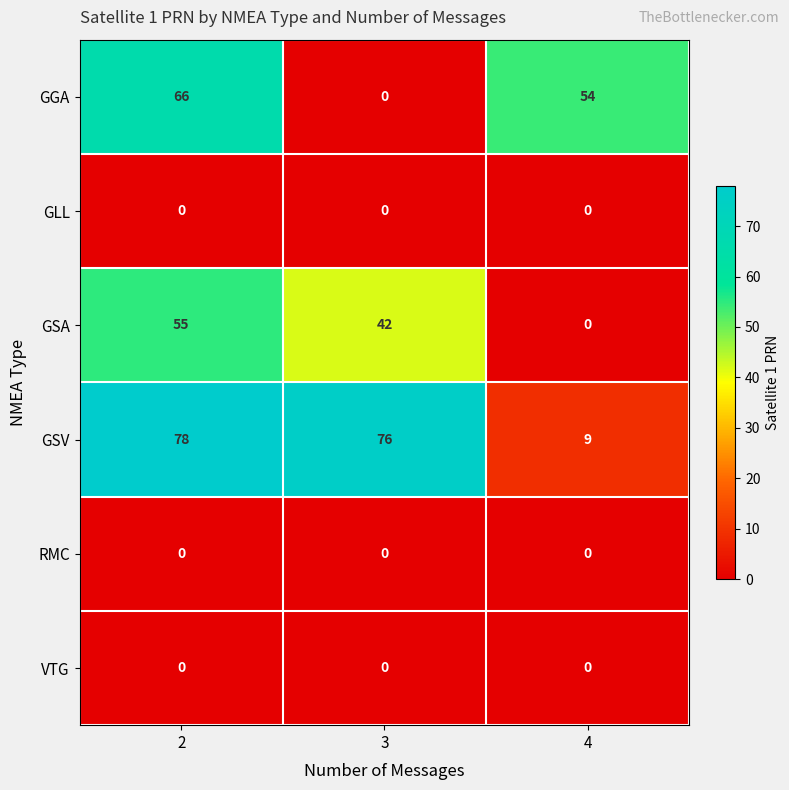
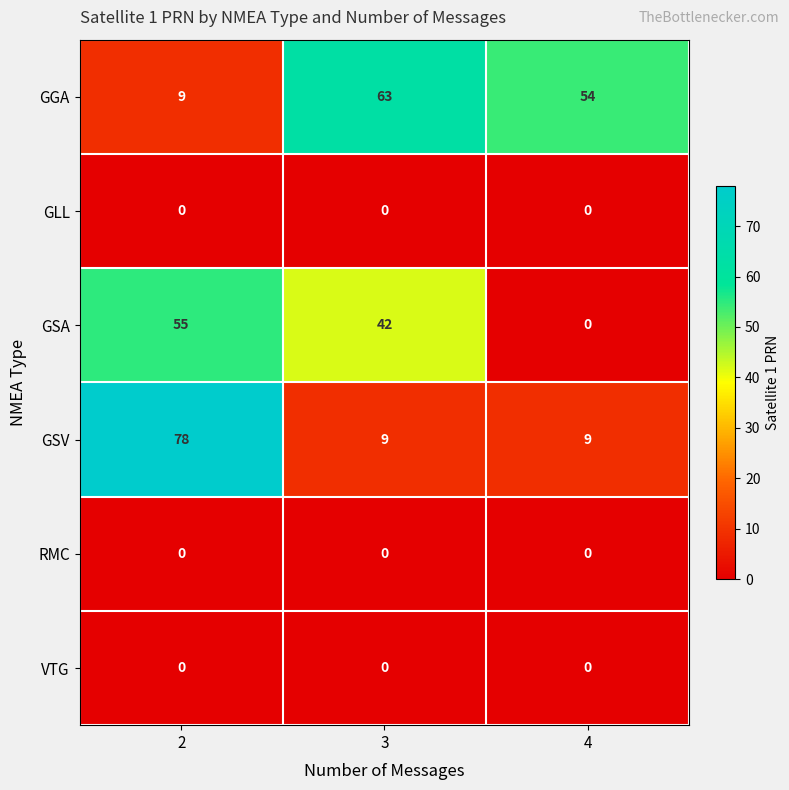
GGA, 2: 66 -> 9
GGA, 3: 0 -> 63
GSV, 3: 76 -> 9
